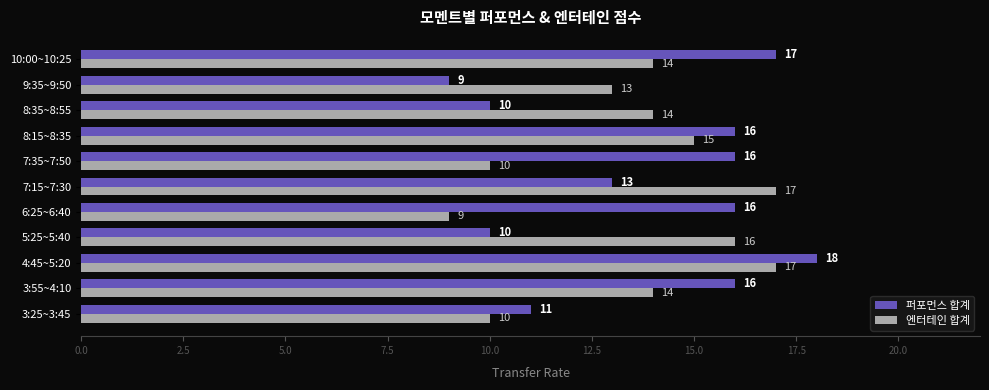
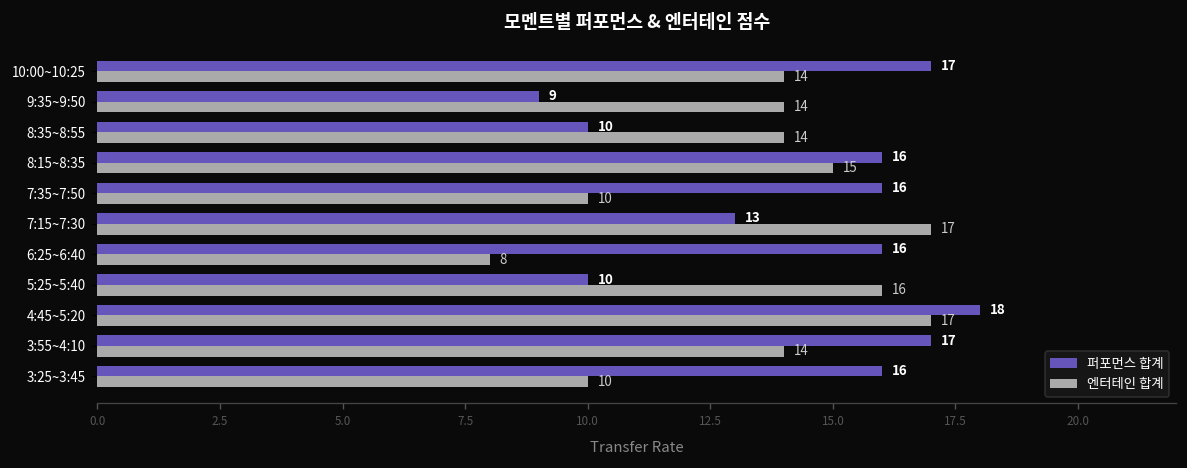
엔터테인 합계, 9:35~9:50: 13 -> 14
엔터테인 합계, 6:25~6:40: 9 -> 8
퍼포먼스 합계, 3:55~4:10: 16 -> 17
퍼포먼스 합계, 3:25~3:45: 11 -> 16
